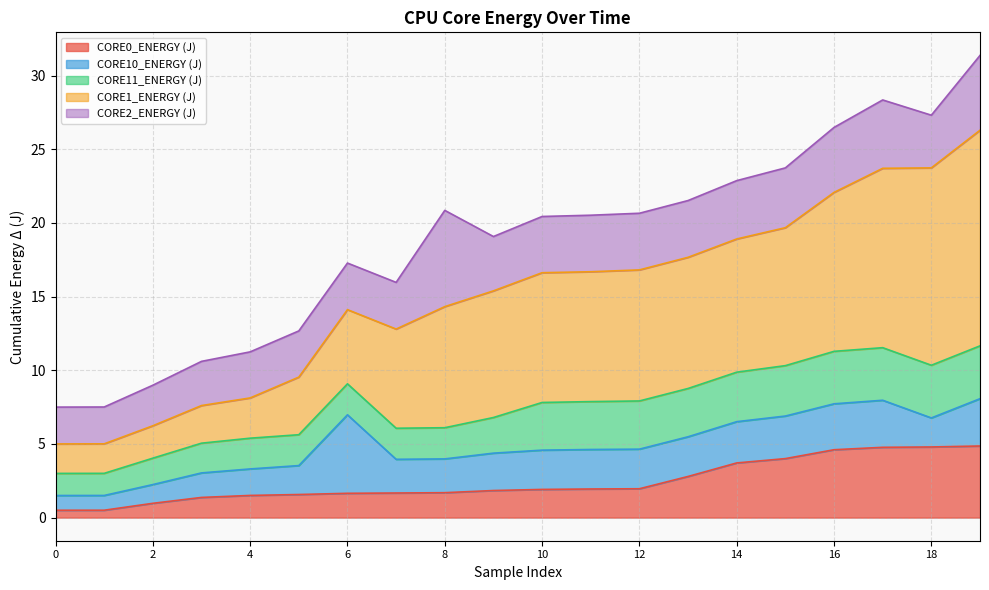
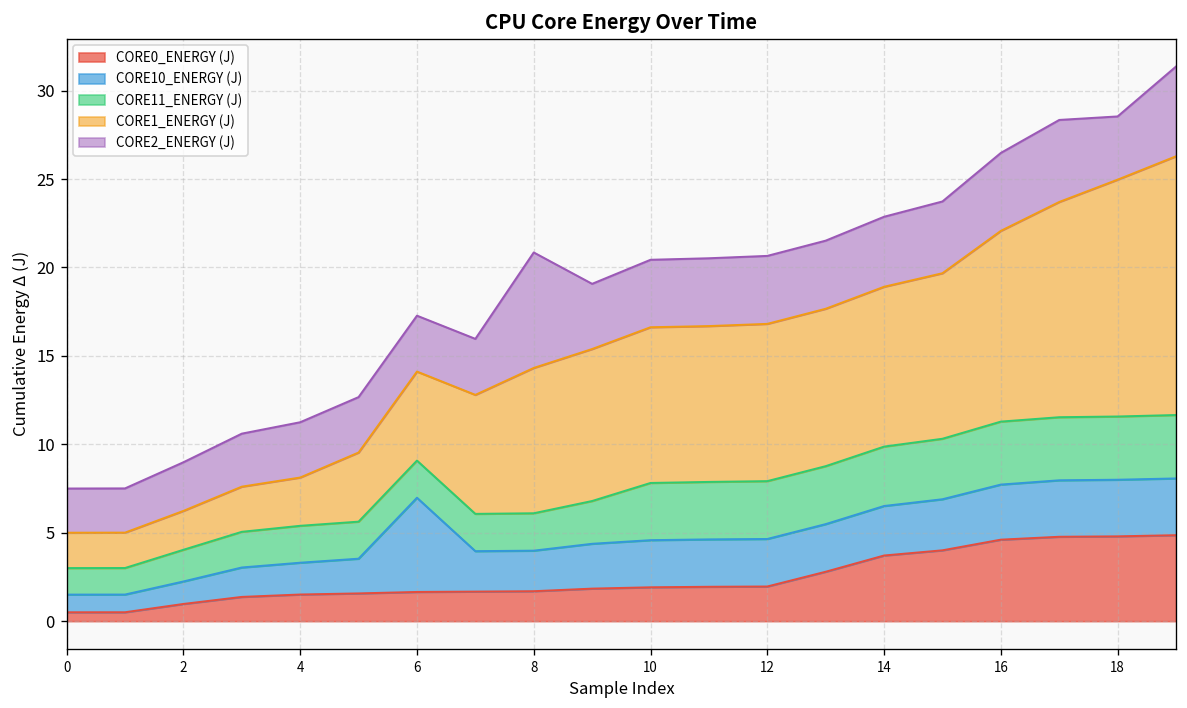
CORE10_ENERGY (J), 18: 2.0 -> 3.2
